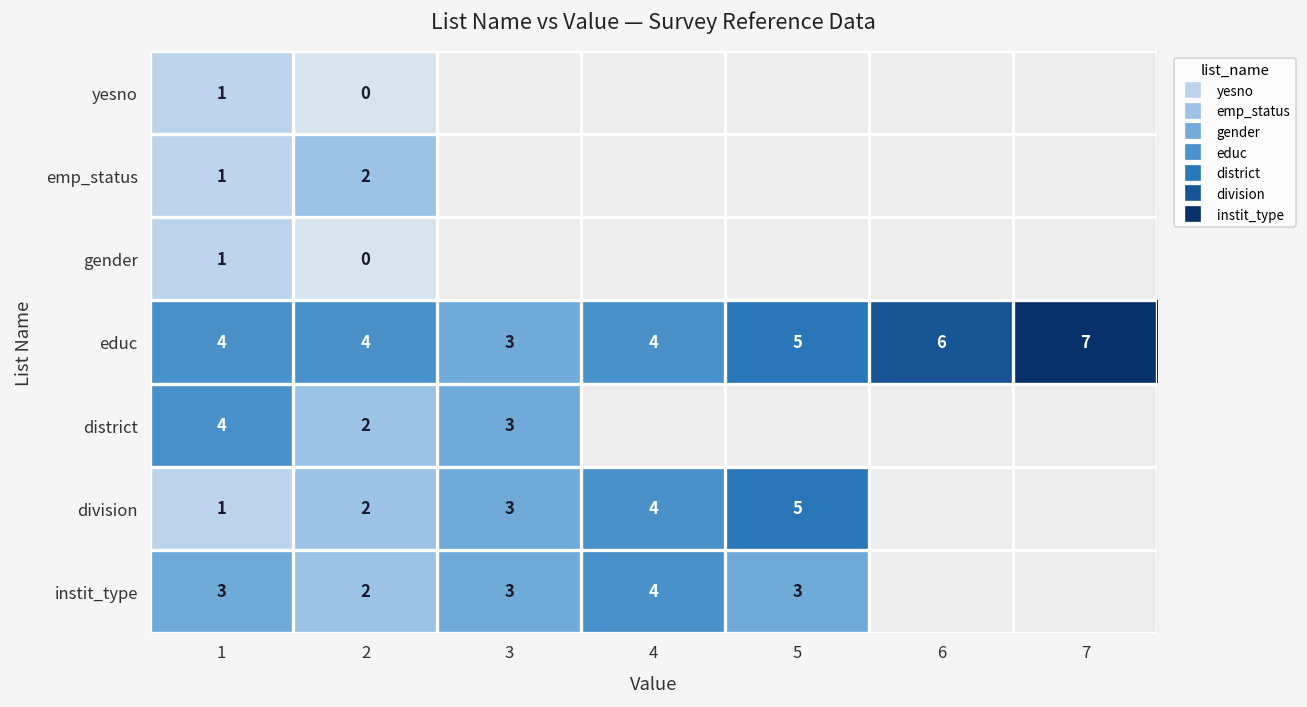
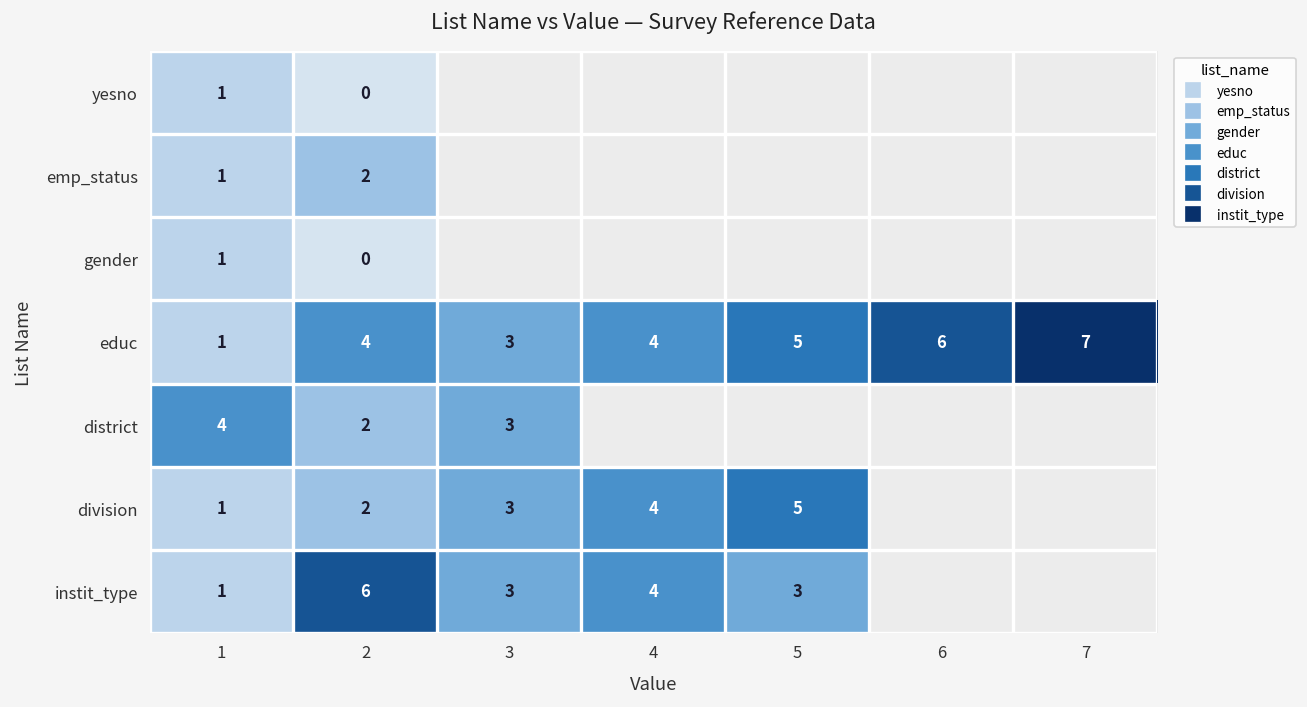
educ, 1: 4 -> 1
instit_type, 1: 3 -> 1
instit_type, 2: 2 -> 6
